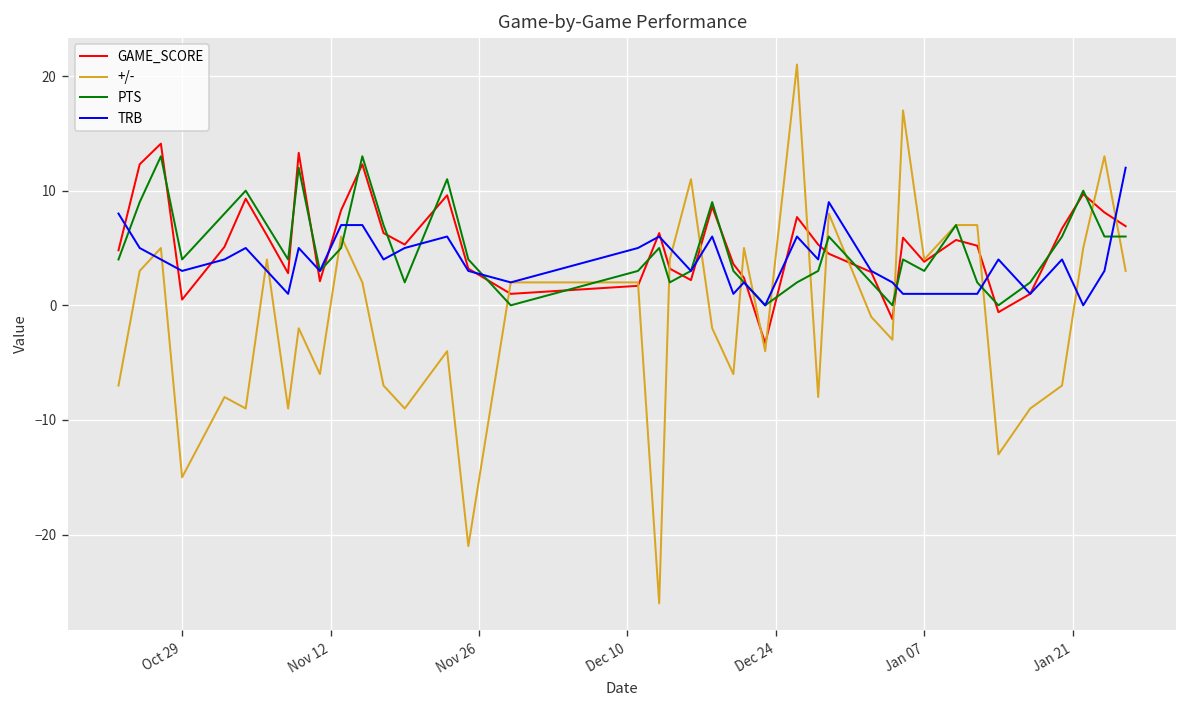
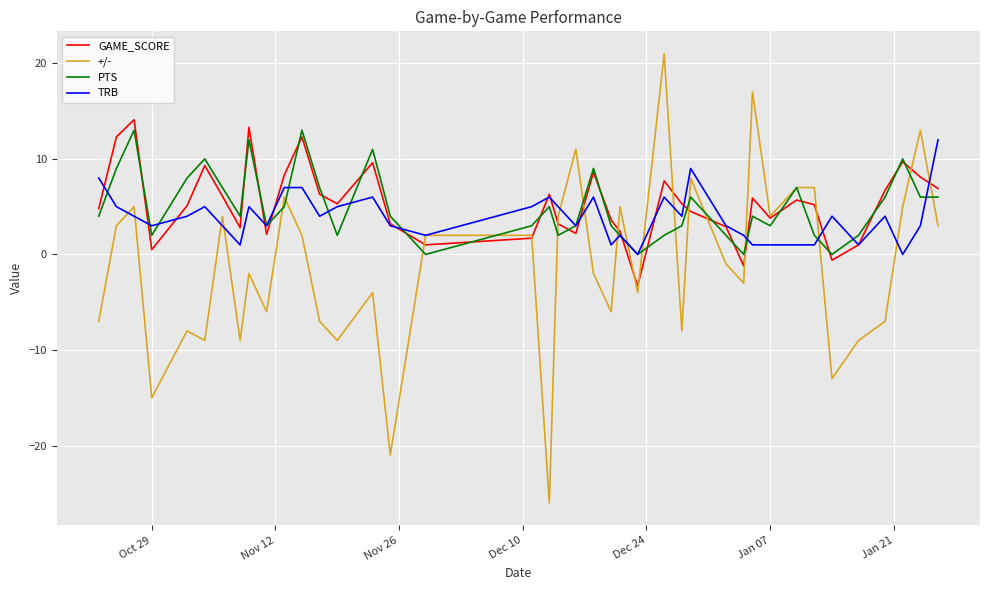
PTS, Oct 29: 4 -> 2
